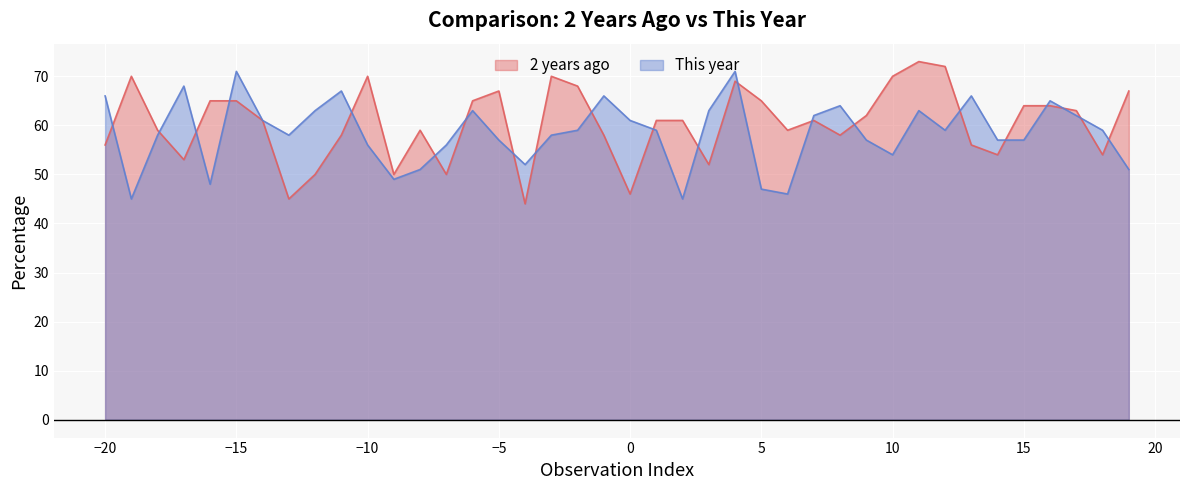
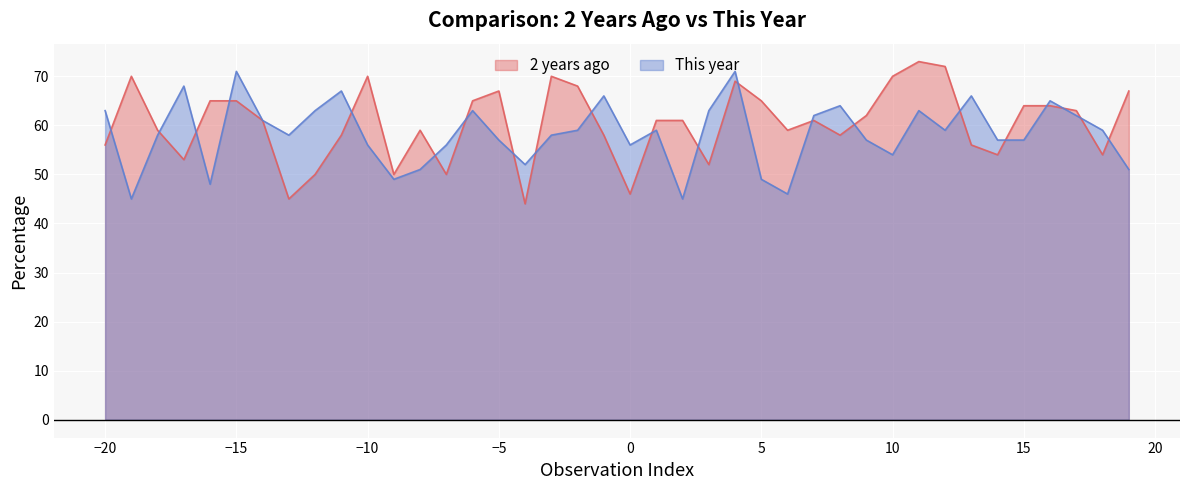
This year, −20: 66 -> 63
This year, 0: 61 -> 56
This year, 5: 47 -> 49
